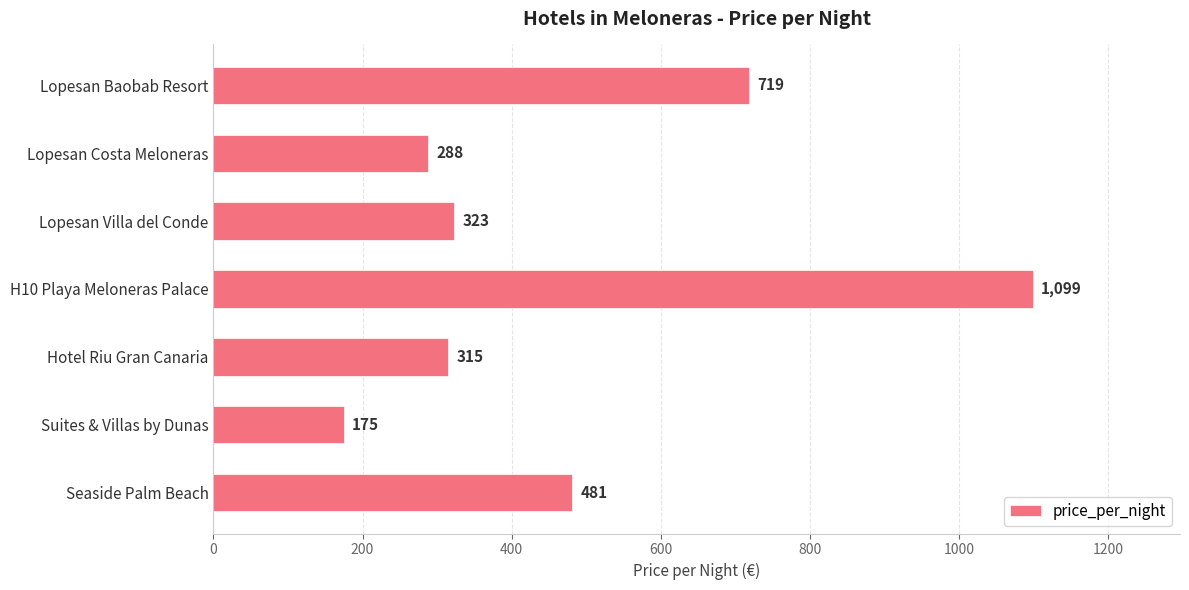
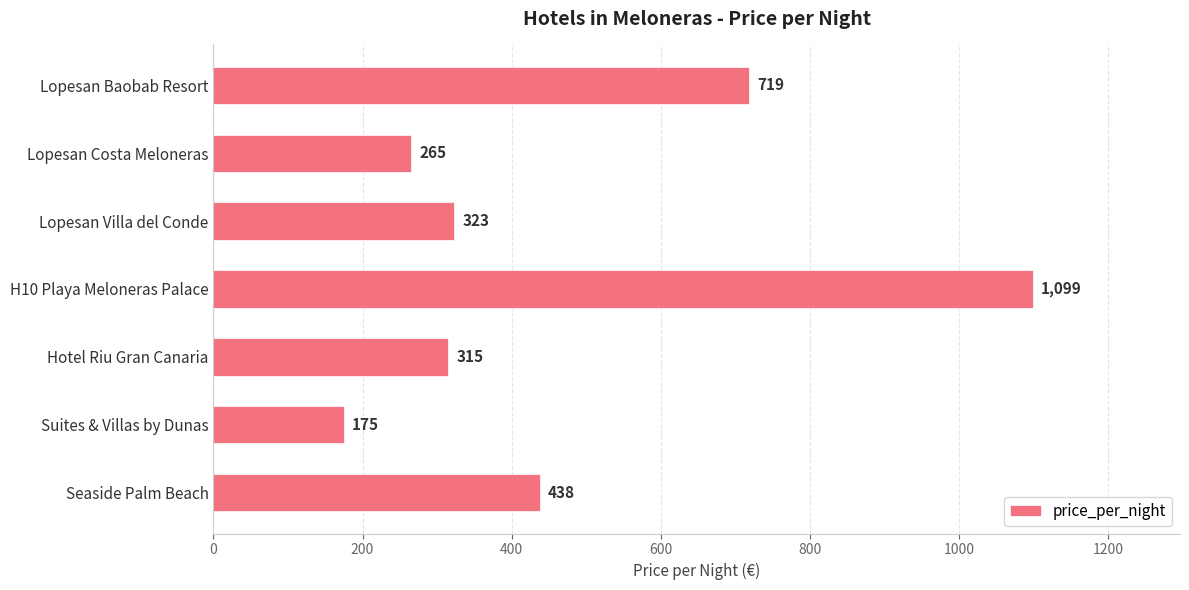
Lopesan Costa Meloneras: 288 -> 265
Seaside Palm Beach: 481 -> 438
